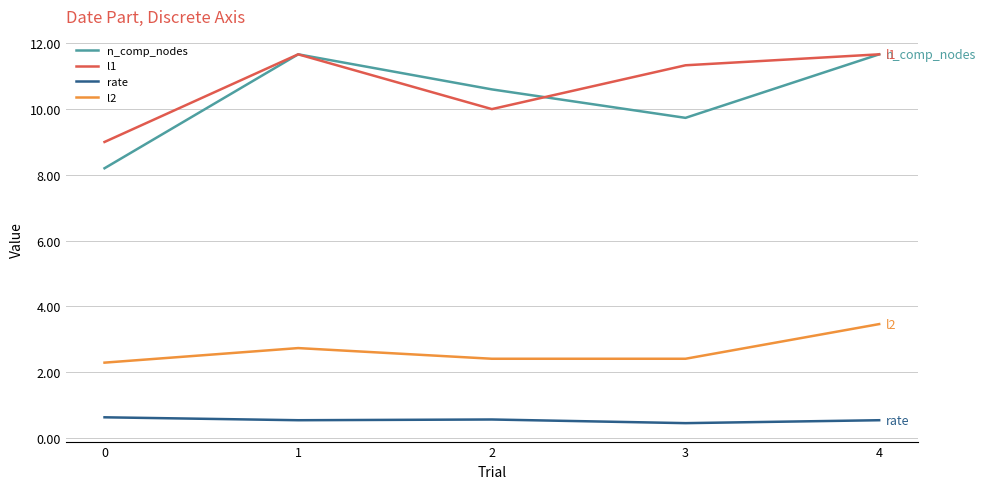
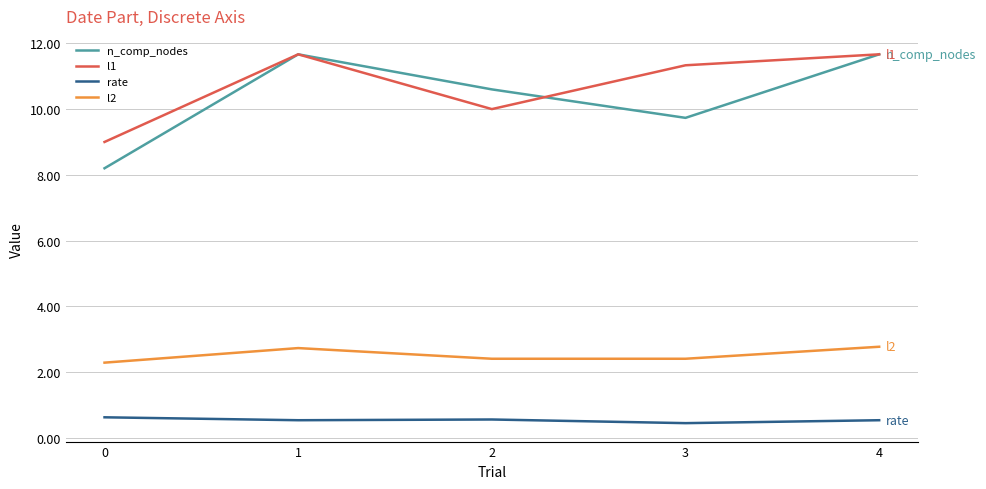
l2, 4: 3.5 -> 2.8
